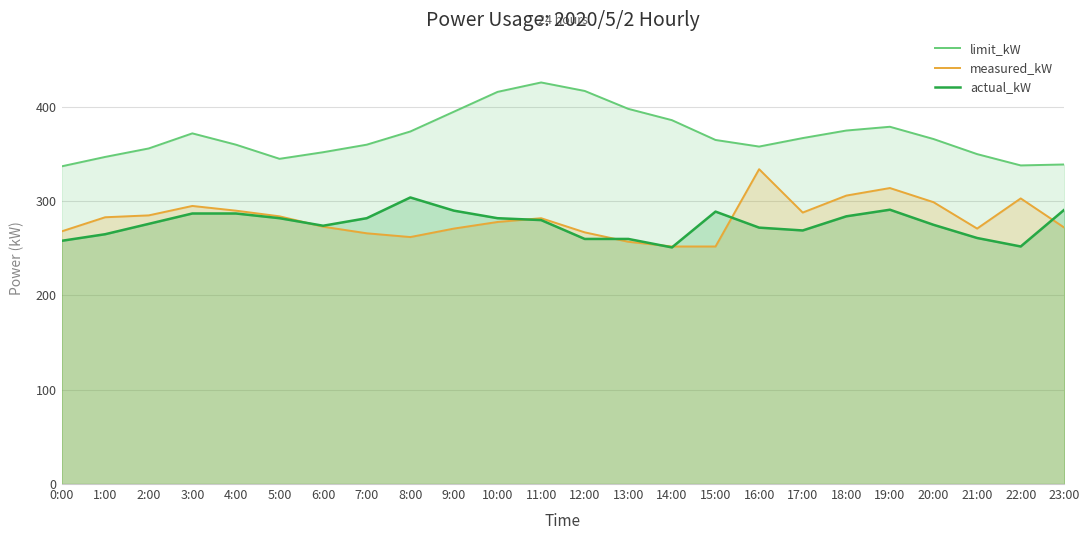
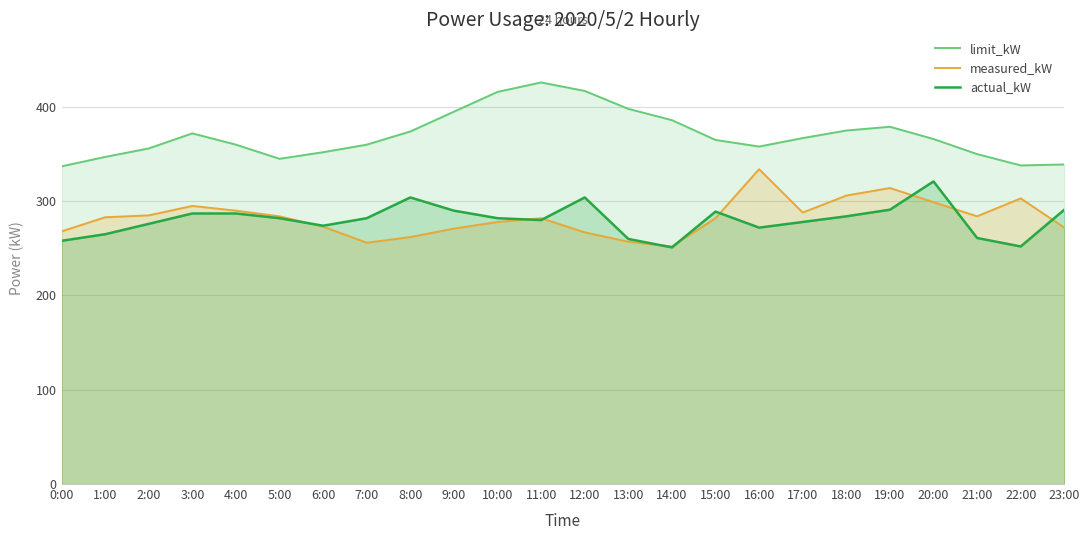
measured_kW, 7:00: 270 -> 260
actual_kW, 12:00: 260 -> 300
measured_kW, 15:00: 250 -> 280
actual_kW, 17:00: 270 -> 280
actual_kW, 20:00: 280 -> 320
measured_kW, 21:00: 270 -> 280
